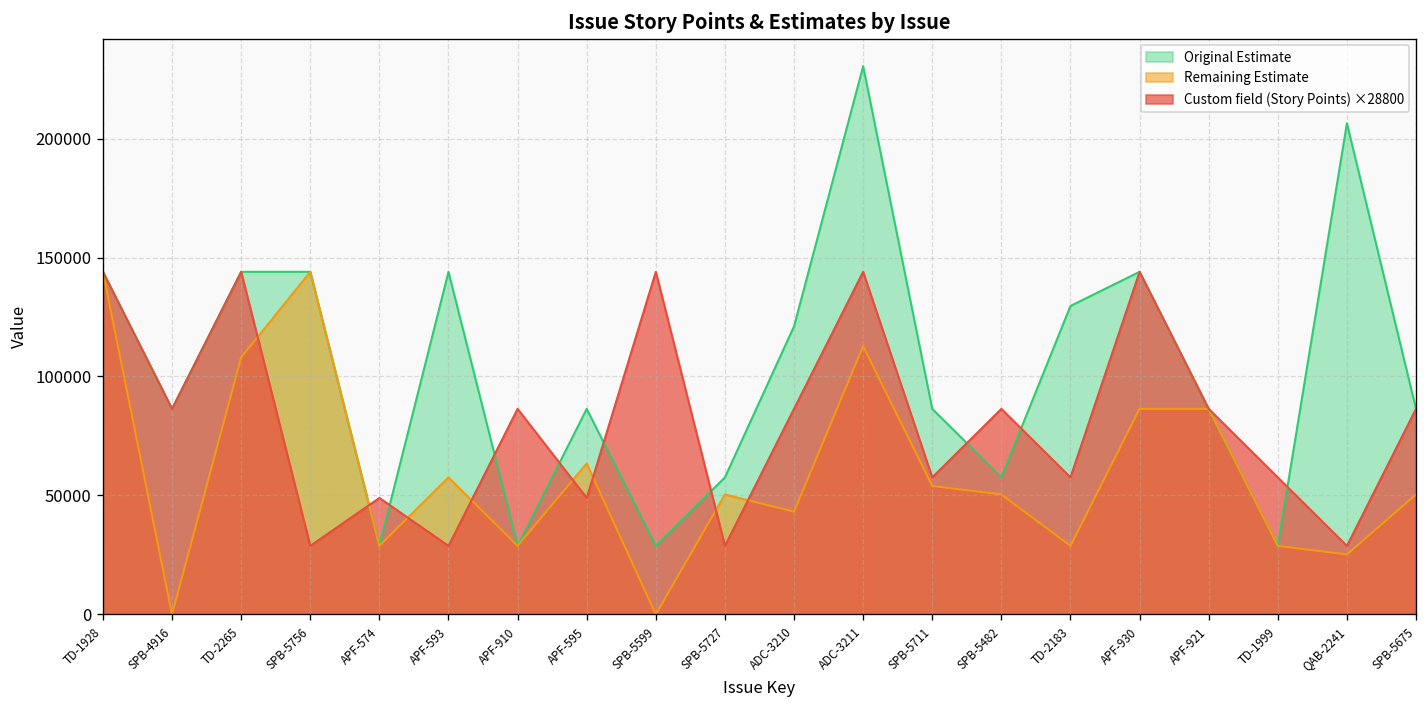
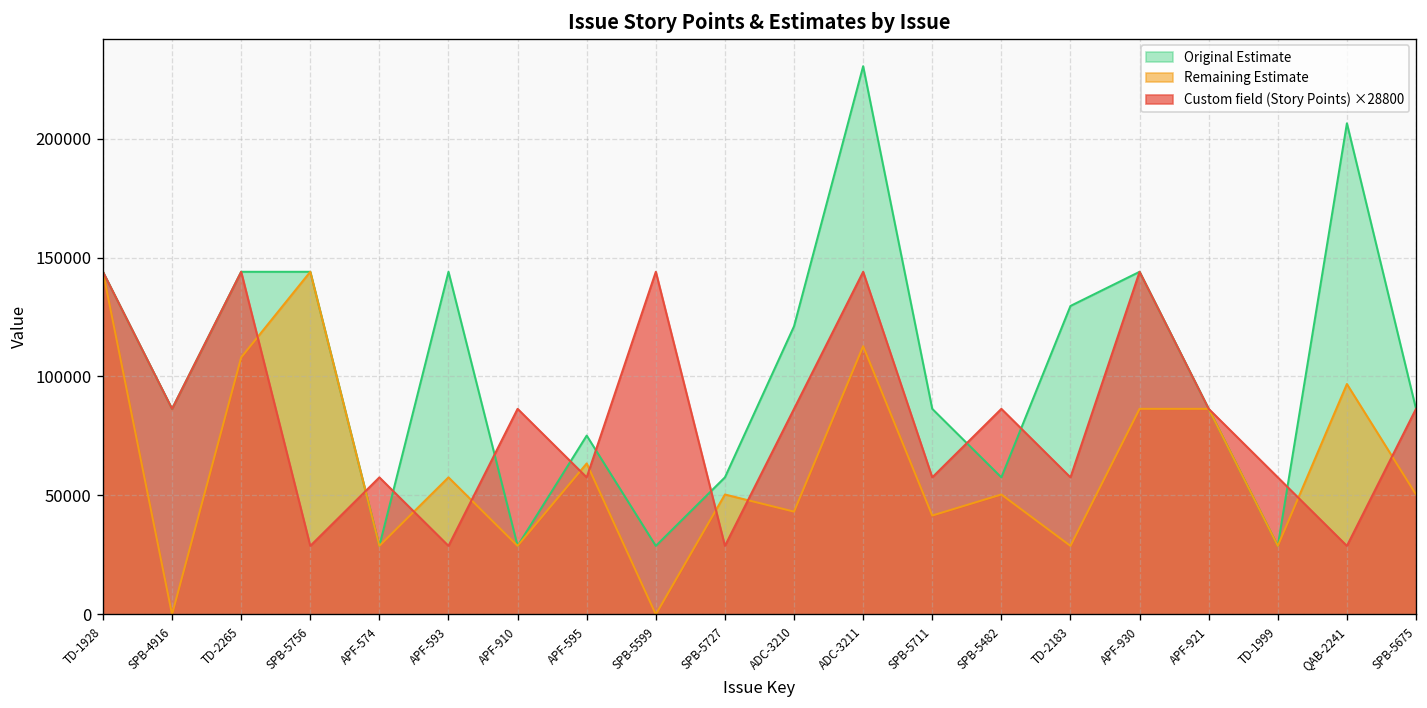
Custom field (Story Points) ×28800, APF-574: 49000 -> 58000
Original Estimate, APF-595: 86000 -> 75000
Custom field (Story Points) ×28800, APF-595: 49000 -> 58000
Remaining Estimate, SPB-5711: 54000 -> 42000
Remaining Estimate, QAB-2241: 25000 -> 97000
